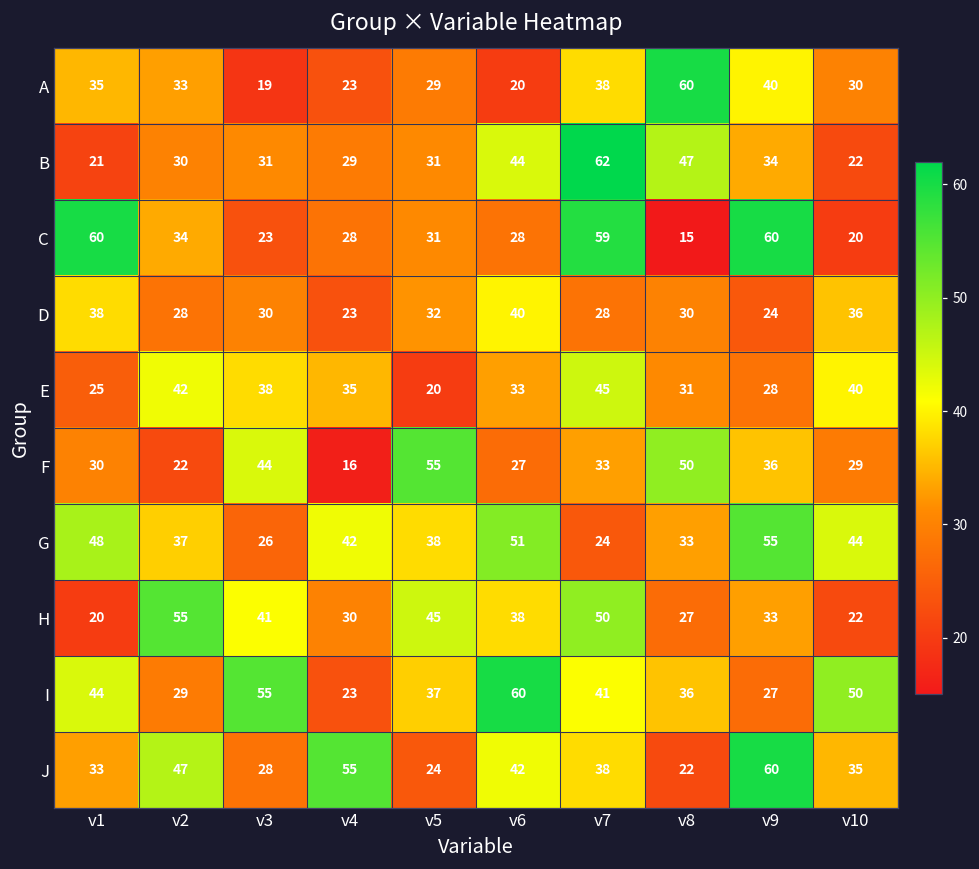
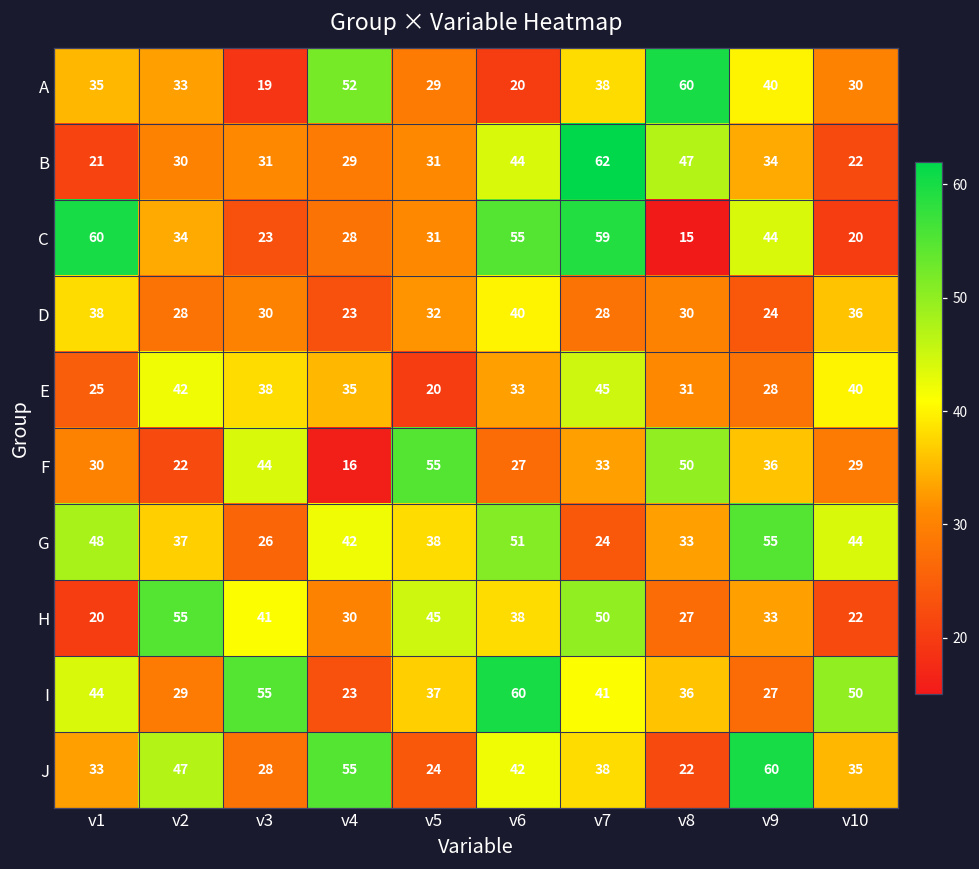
A, v4: 23 -> 52
C, v6: 28 -> 55
C, v9: 60 -> 44
